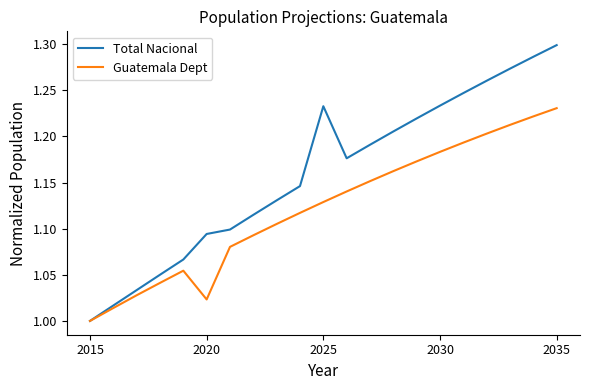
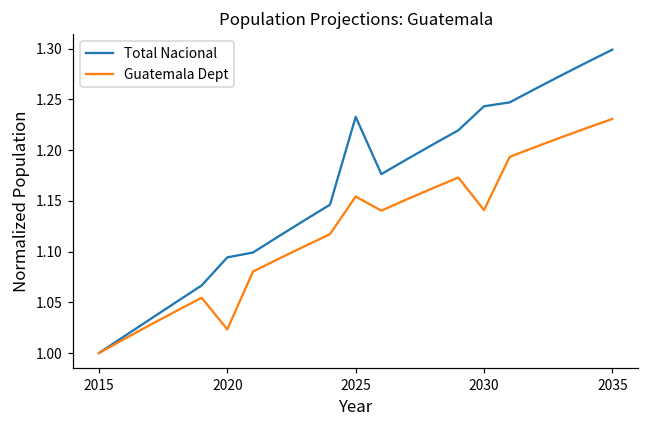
Guatemala Dept, 2025: 1.13 -> 1.15
Total Nacional, 2030: 1.23 -> 1.24
Guatemala Dept, 2030: 1.18 -> 1.14
